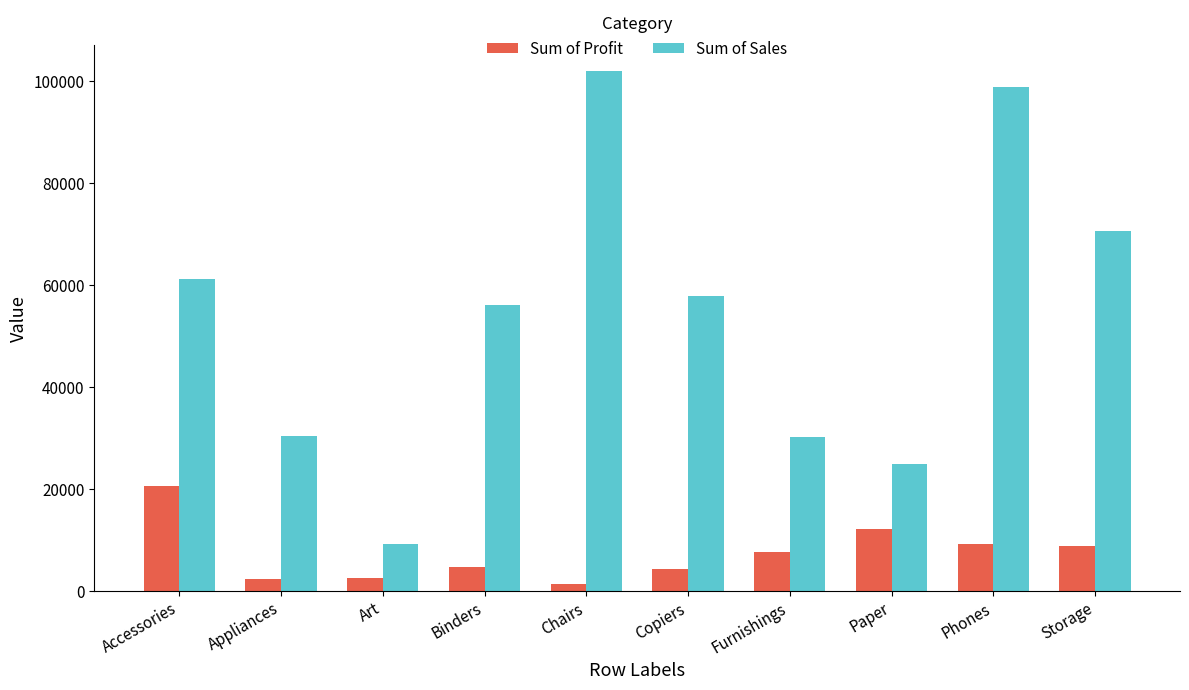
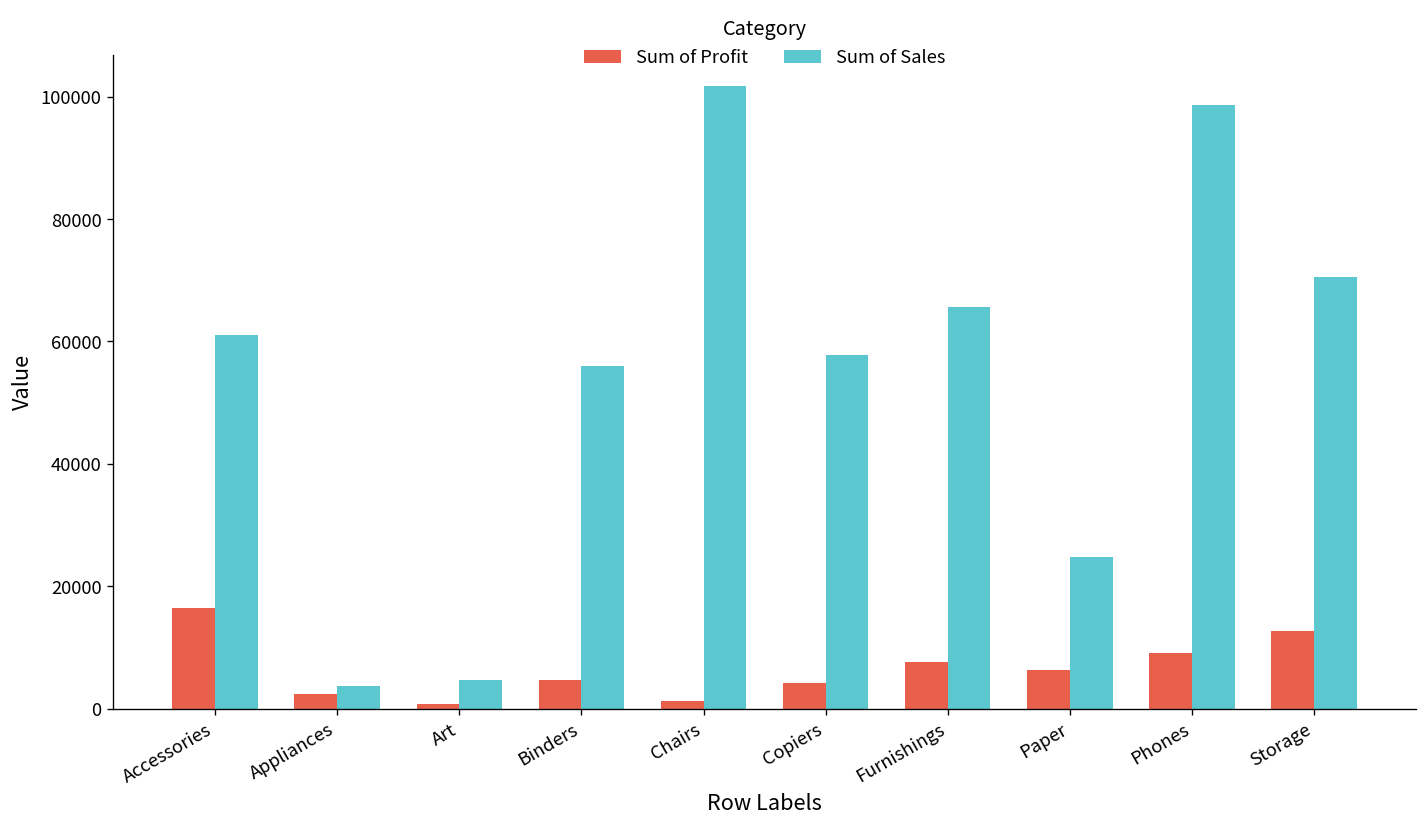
Sum of Profit, Accessories: 21000 -> 16000
Sum of Sales, Appliances: 30000 -> 4000
Sum of Profit, Art: 2000 -> 1000
Sum of Sales, Art: 9000 -> 5000
Sum of Sales, Furnishings: 30000 -> 66000
Sum of Profit, Paper: 12000 -> 6000
Sum of Profit, Storage: 9000 -> 13000
